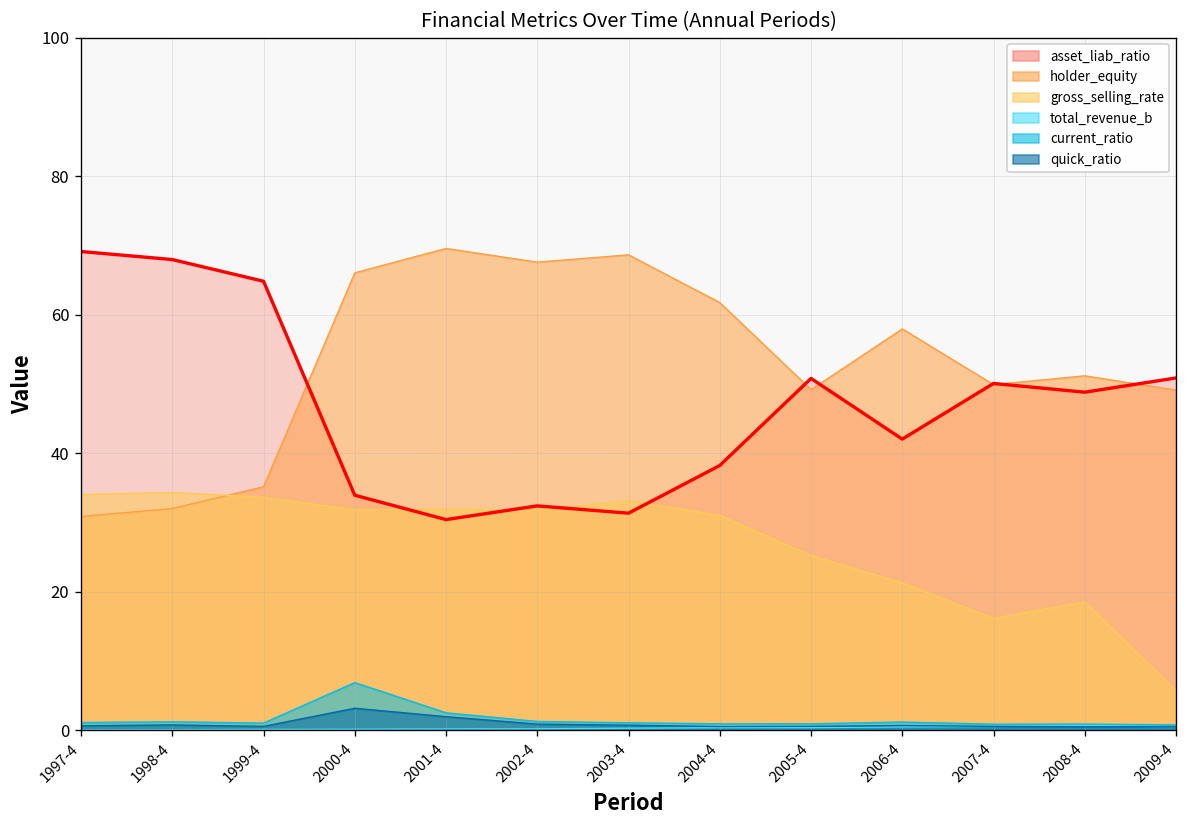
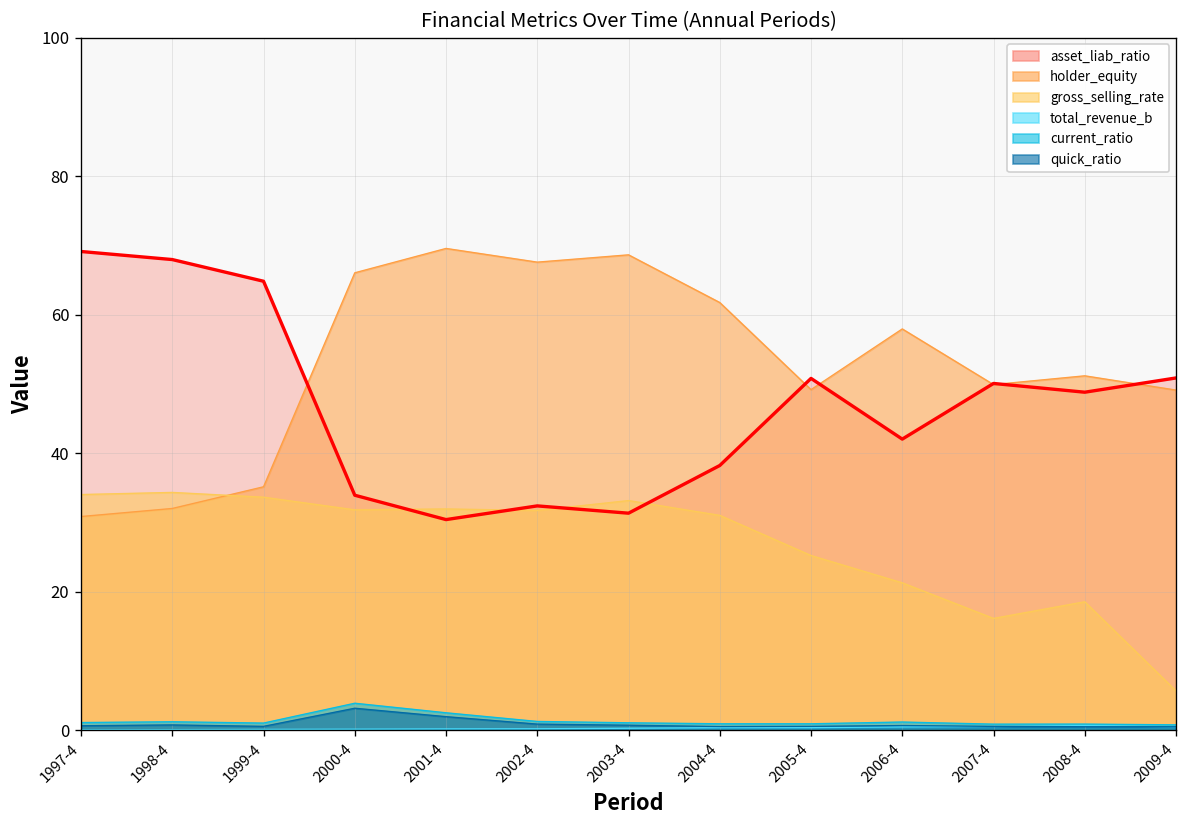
current_ratio, 2000-4: 7 -> 4
